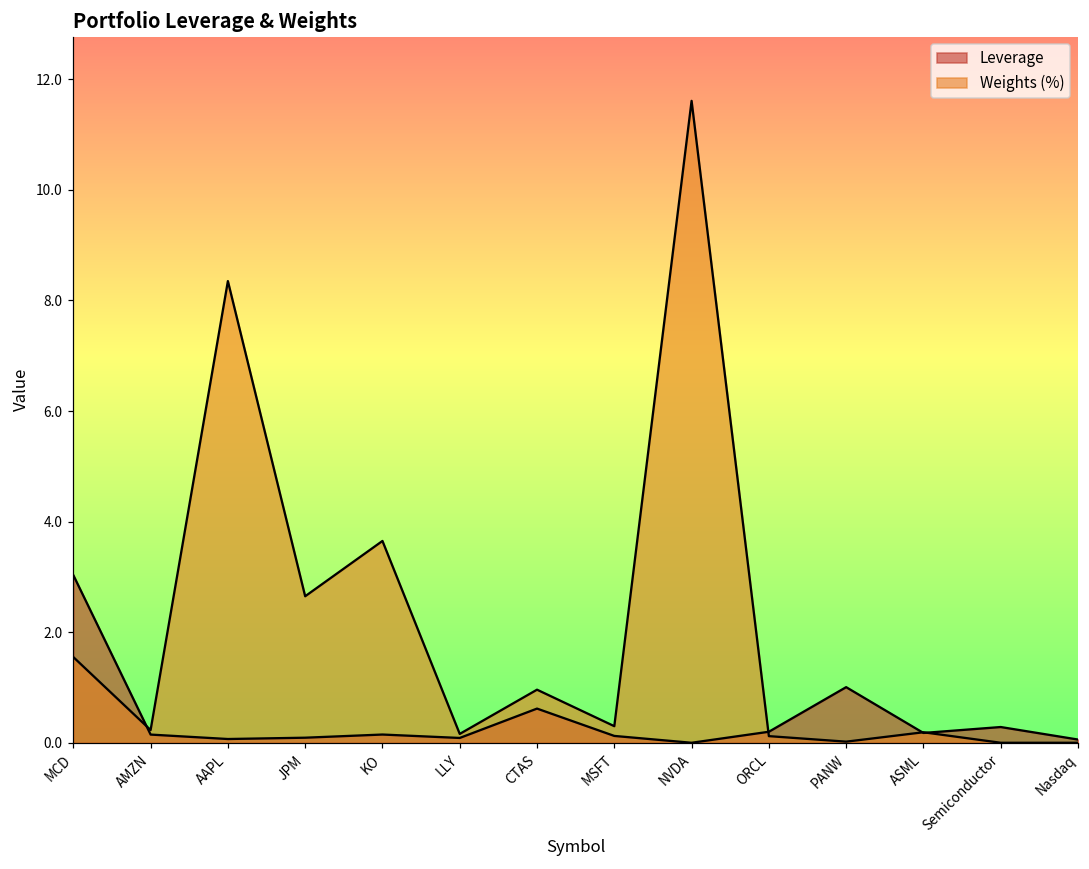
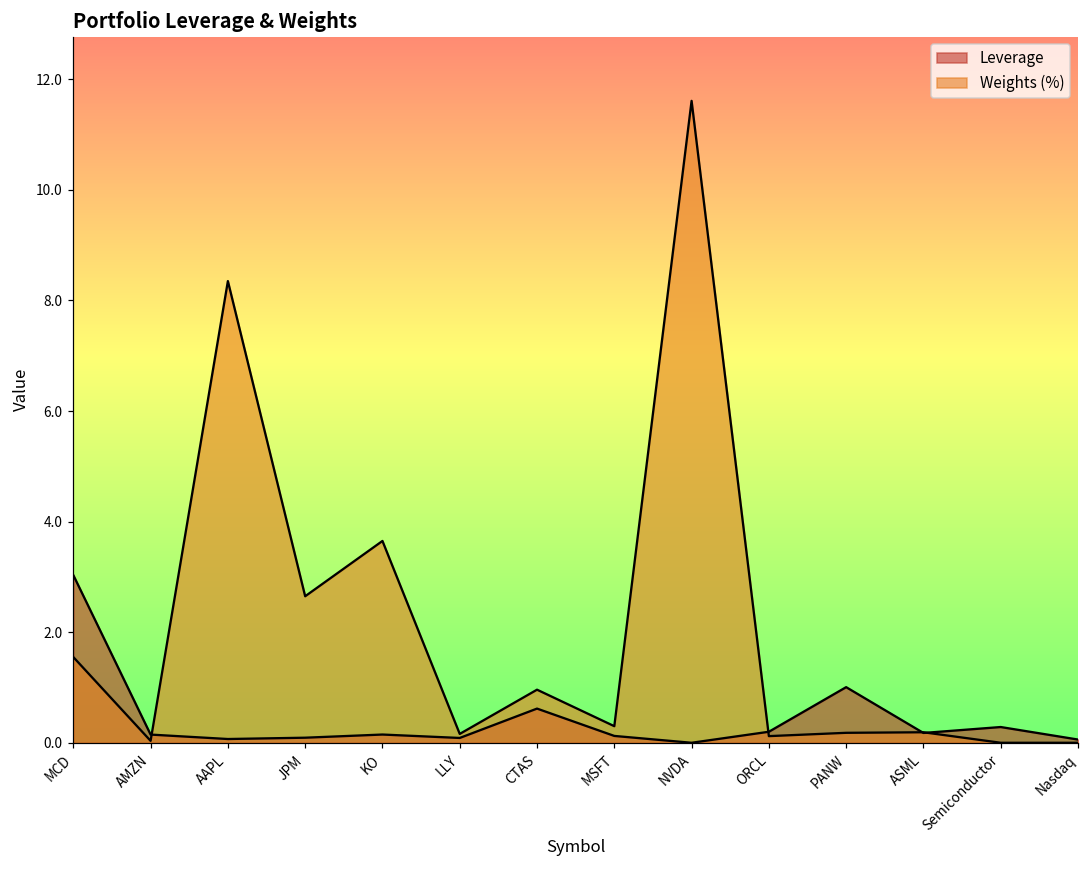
Weights (%), AMZN: 0.2 -> 0.0
Weights (%), PANW: 0.0 -> 0.2
